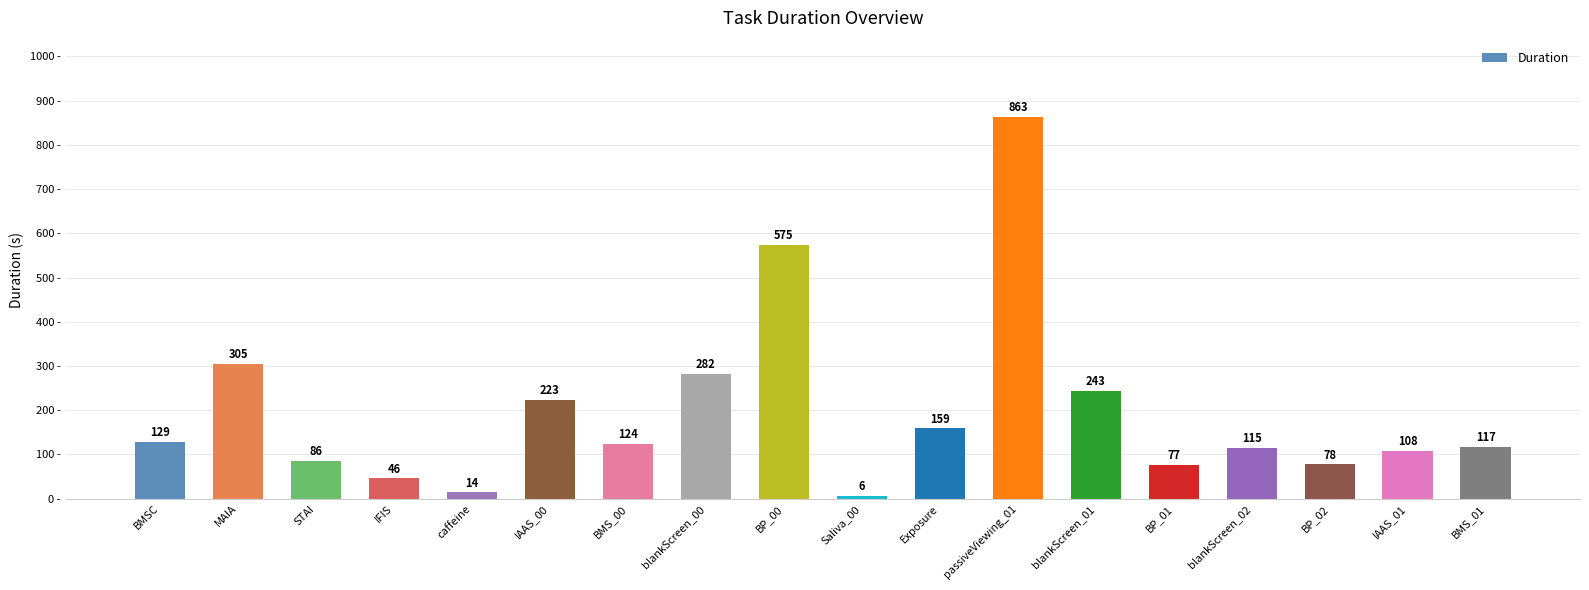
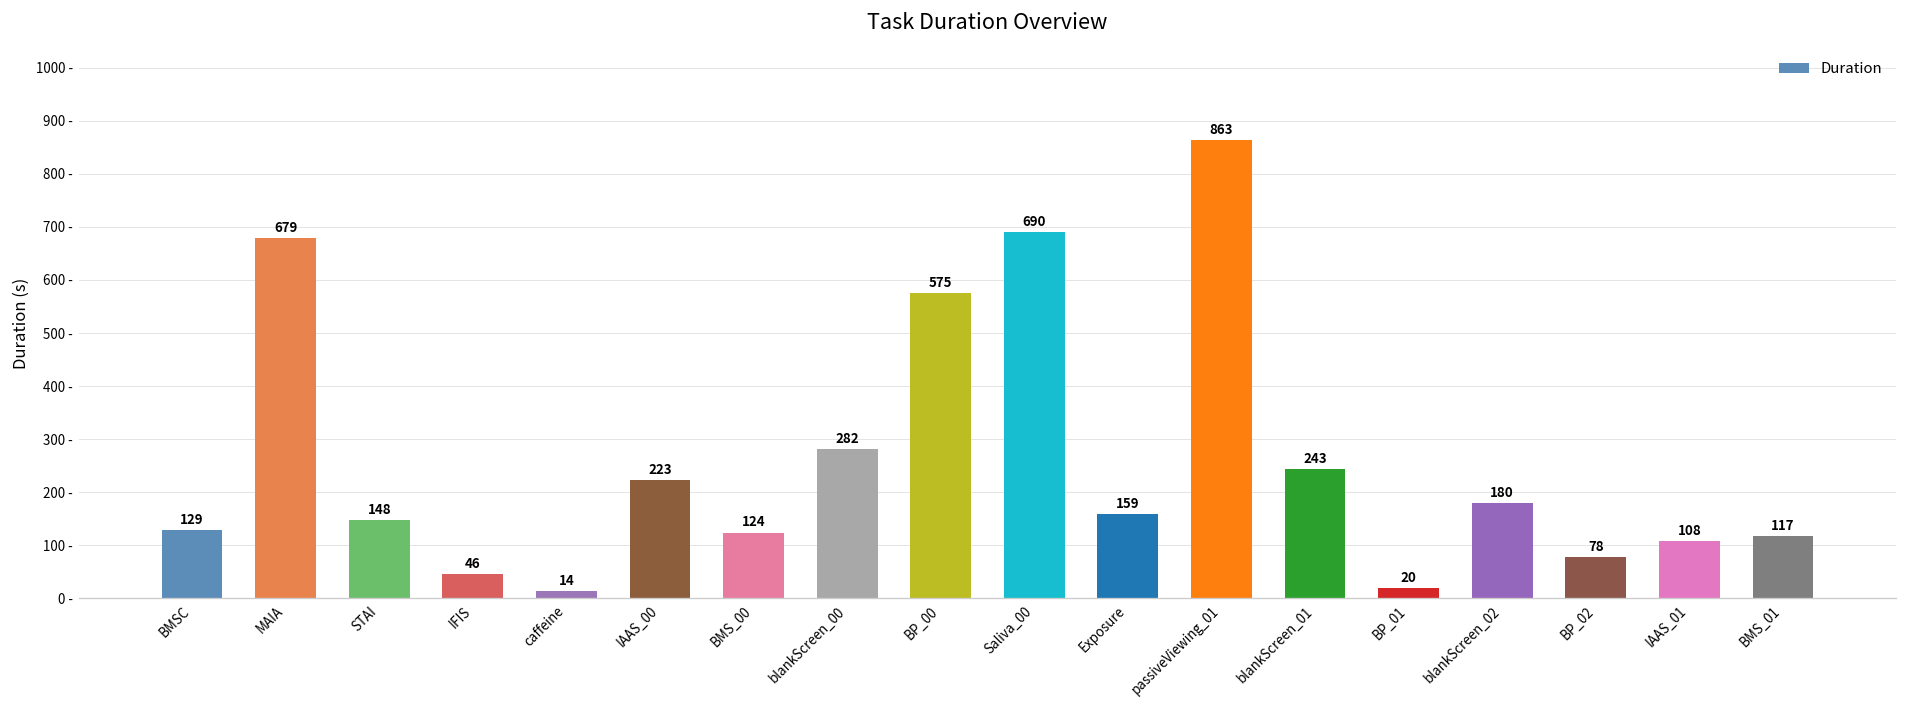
MAIA: 305 -> 679
STAI: 86 -> 148
Saliva_00: 6 -> 690
BP_01: 77 -> 20
blankScreen_02: 115 -> 180
